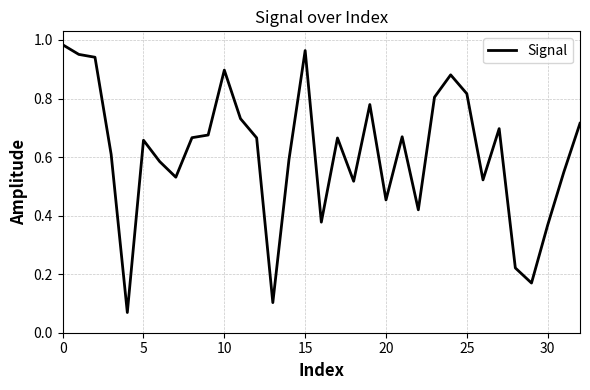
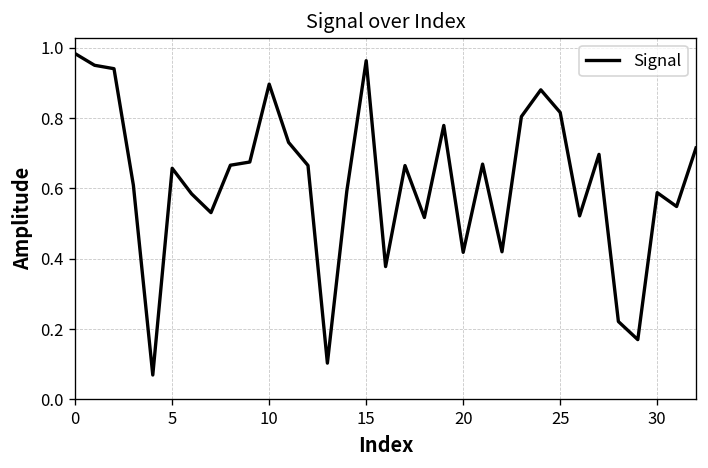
20: 0.45 -> 0.42
30: 0.37 -> 0.59
